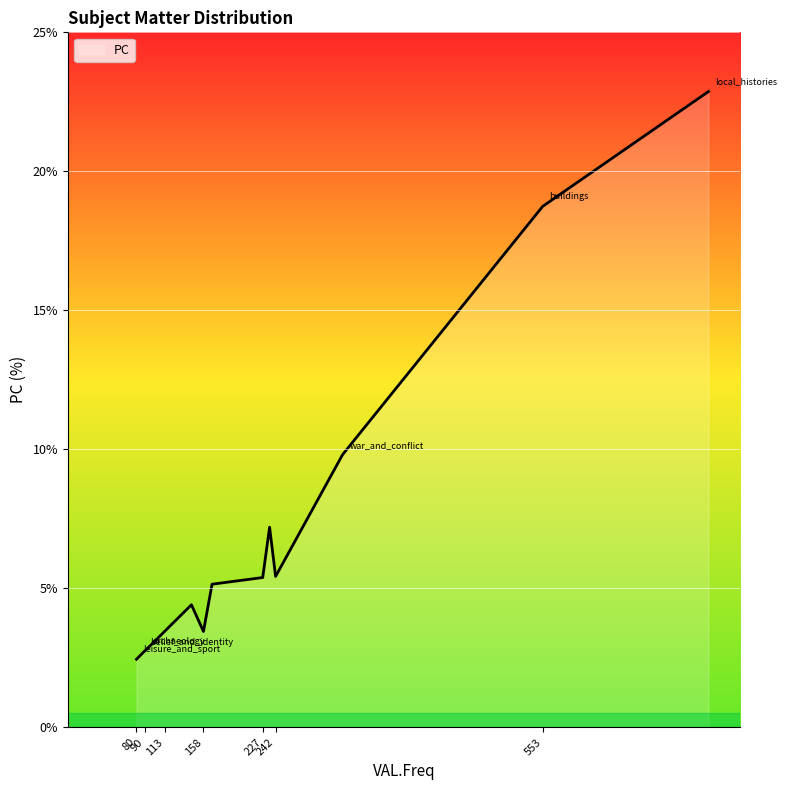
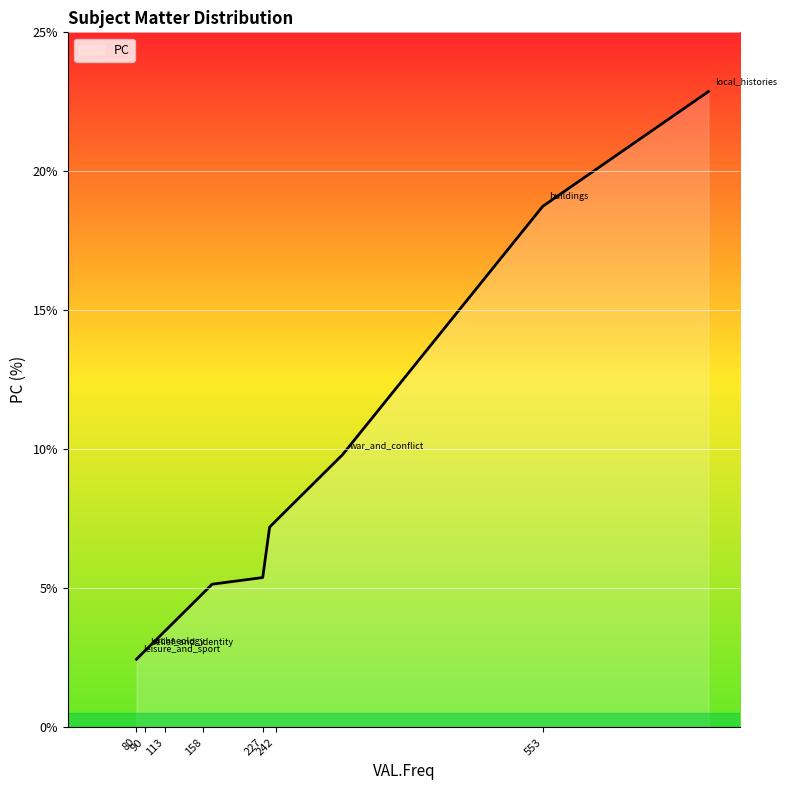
158: 3.5% -> 4.8%
242: 5.4% -> 7.4%
